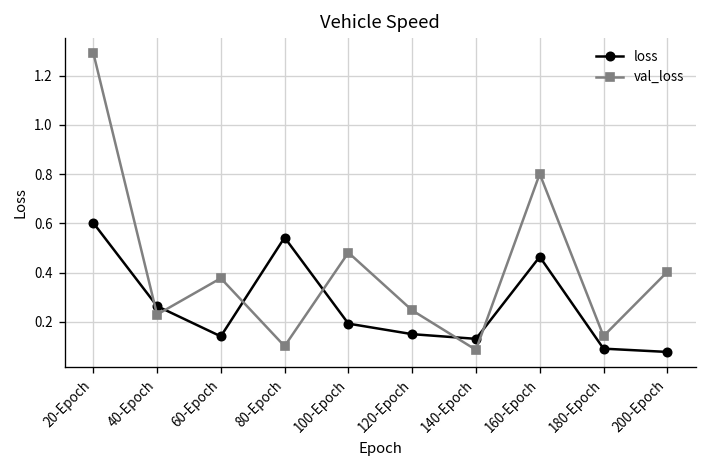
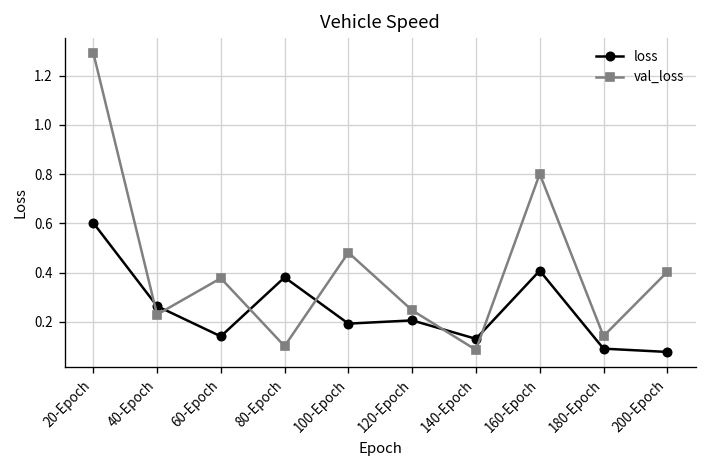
loss, 80-Epoch: 0.54 -> 0.38
loss, 120-Epoch: 0.15 -> 0.21
loss, 160-Epoch: 0.46 -> 0.41
